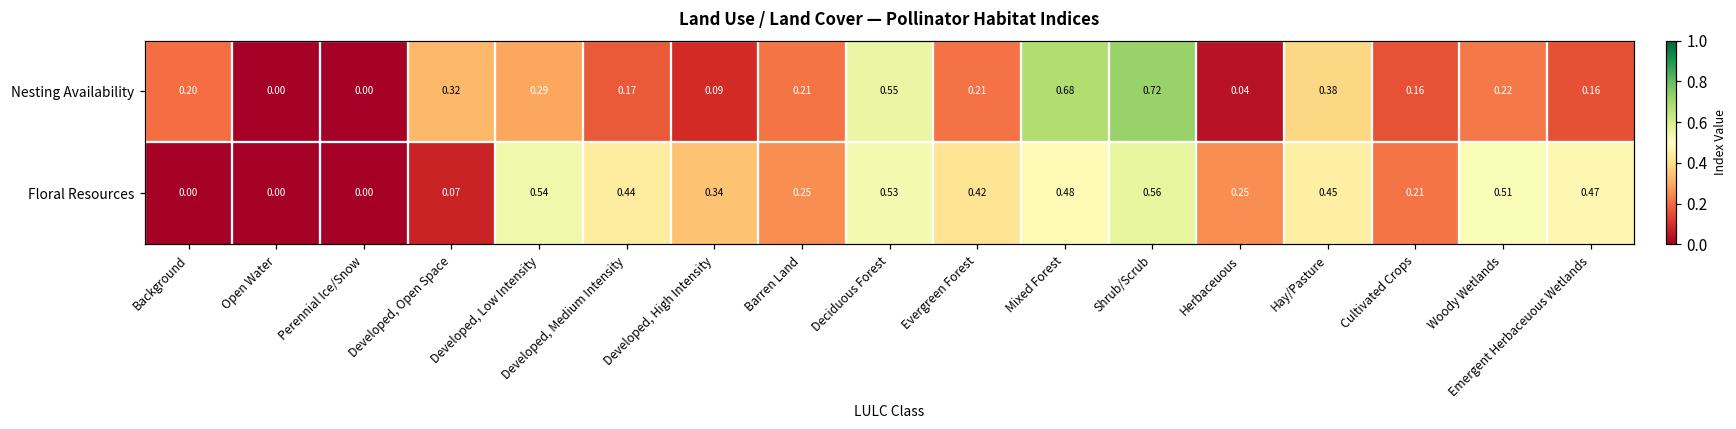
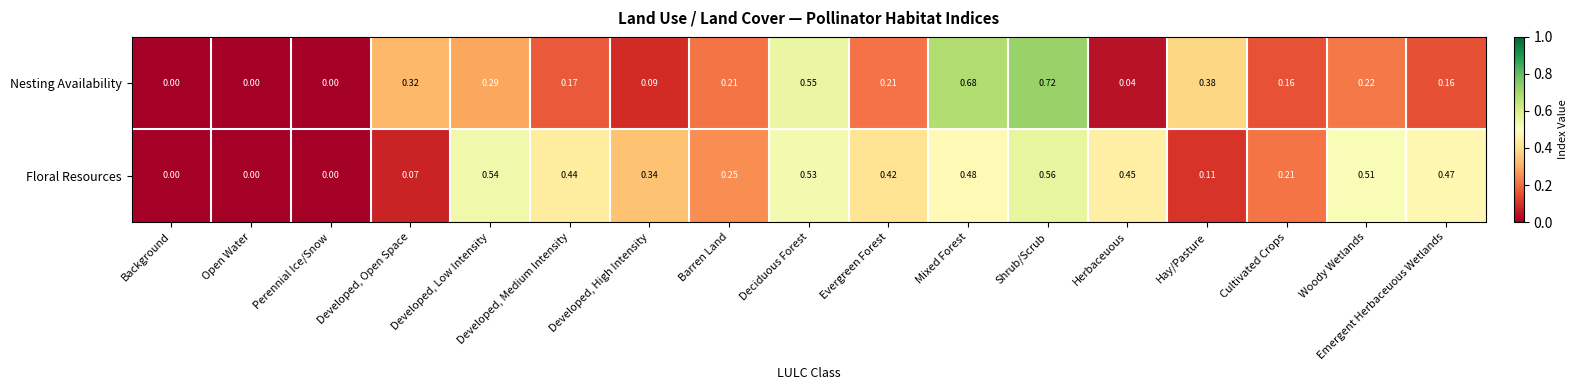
Nesting Availability, Background: 0.20 -> 0.00
Floral Resources, Herbaceuous: 0.25 -> 0.45
Floral Resources, Hay/Pasture: 0.45 -> 0.11
